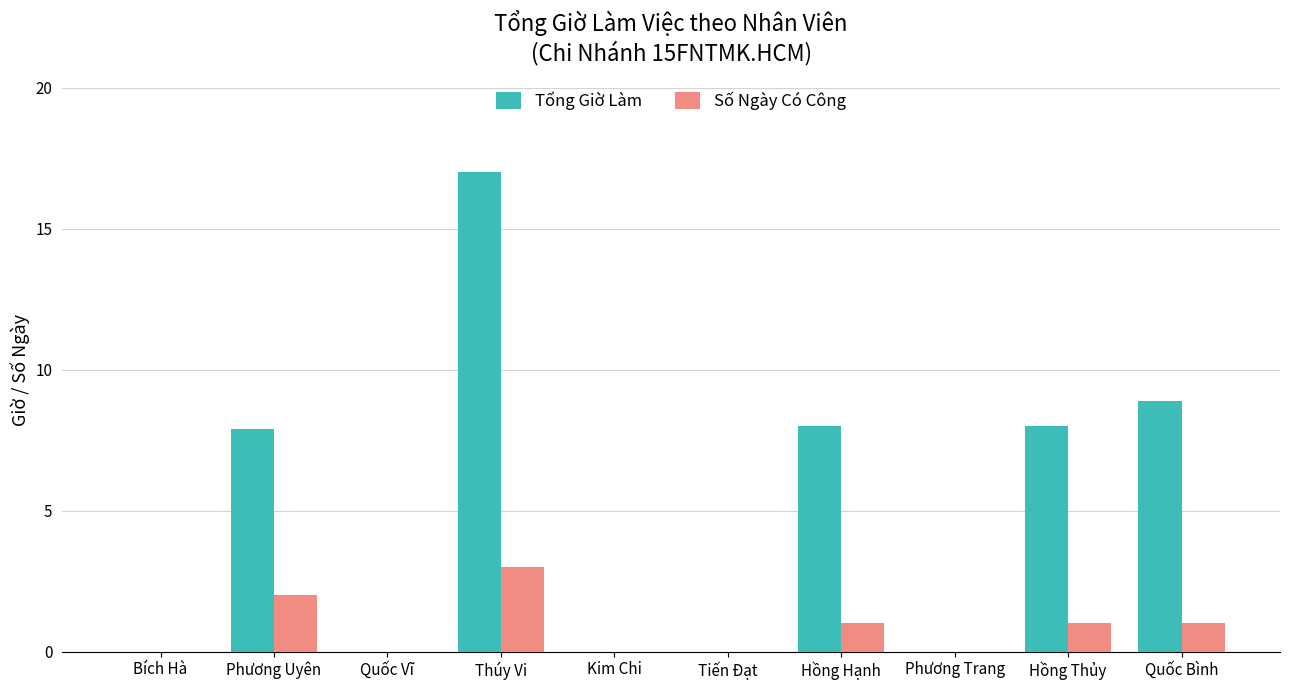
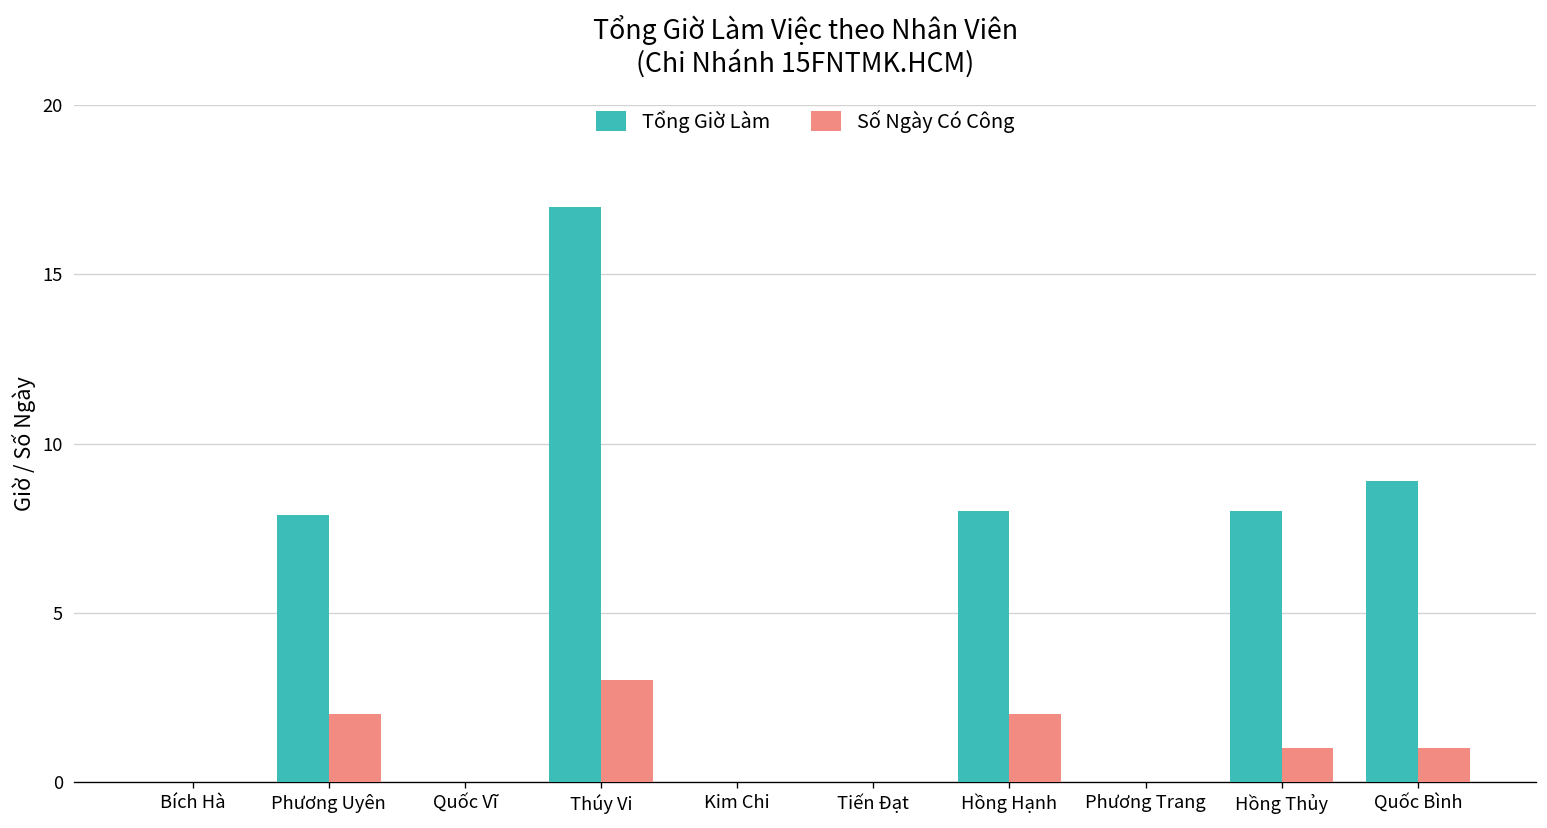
Số Ngày Có Công, Hồng Hạnh: 1 -> 2
